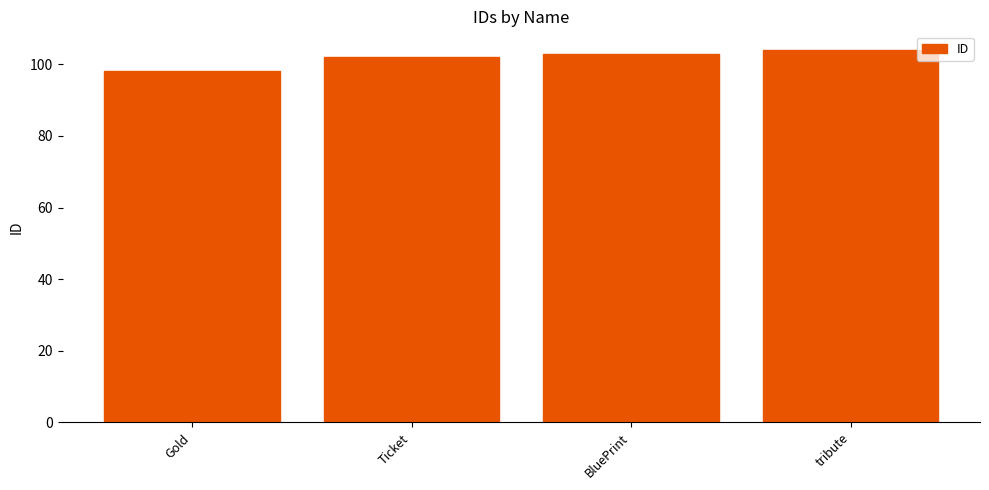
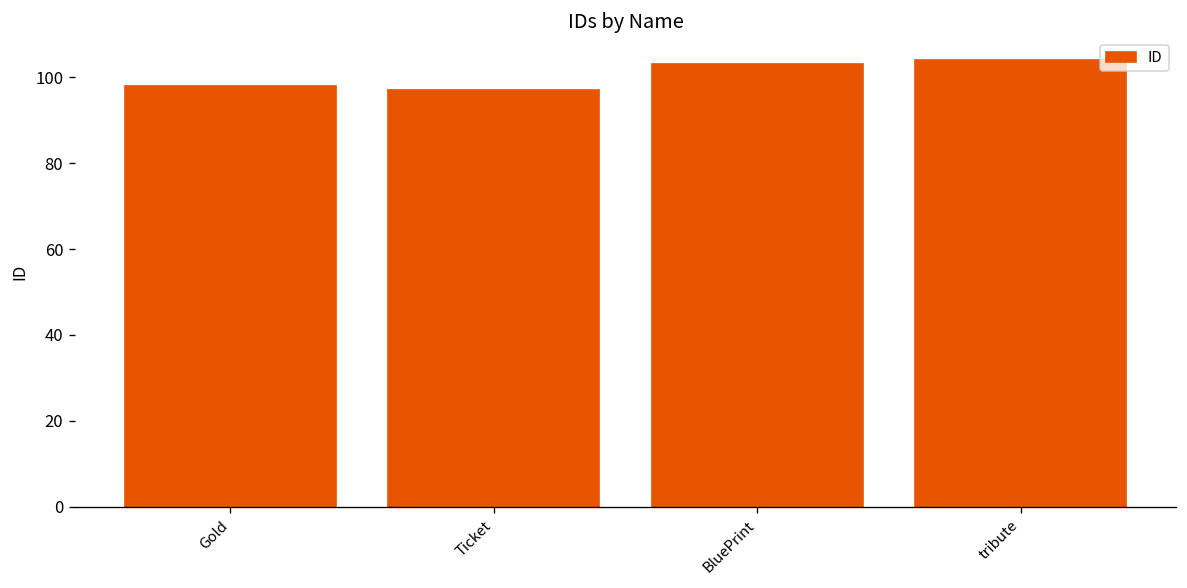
Ticket: 102 -> 97
